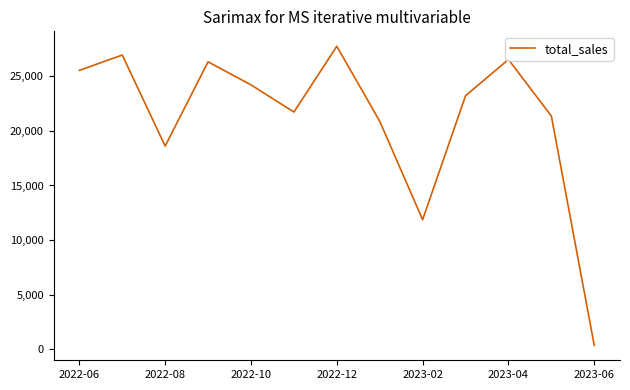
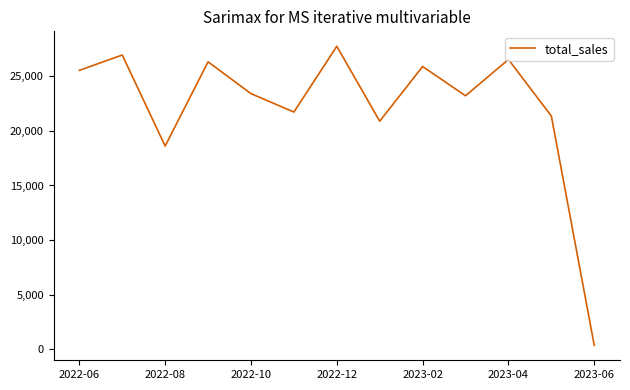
2022-10: 24,200 -> 23,400
2023-02: 11,900 -> 25,900
